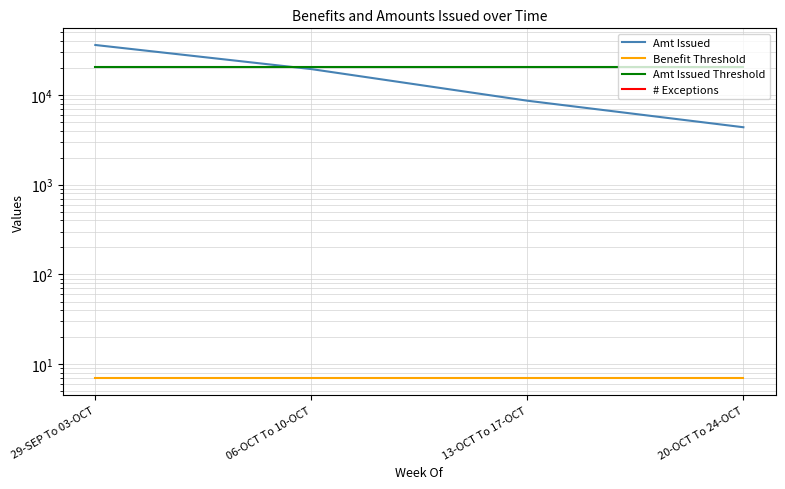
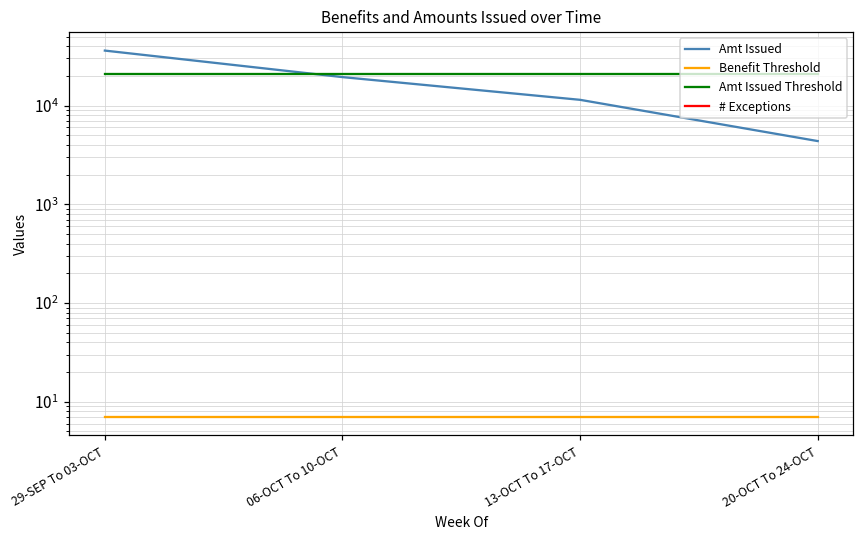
Amt Issued, 13-OCT To 17-OCT: 9000 -> 11000
